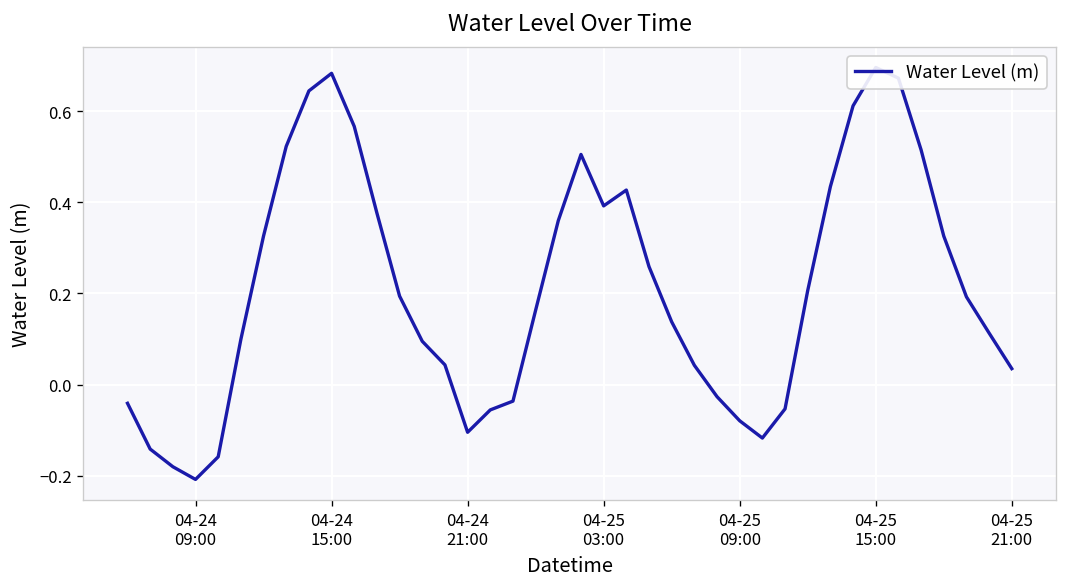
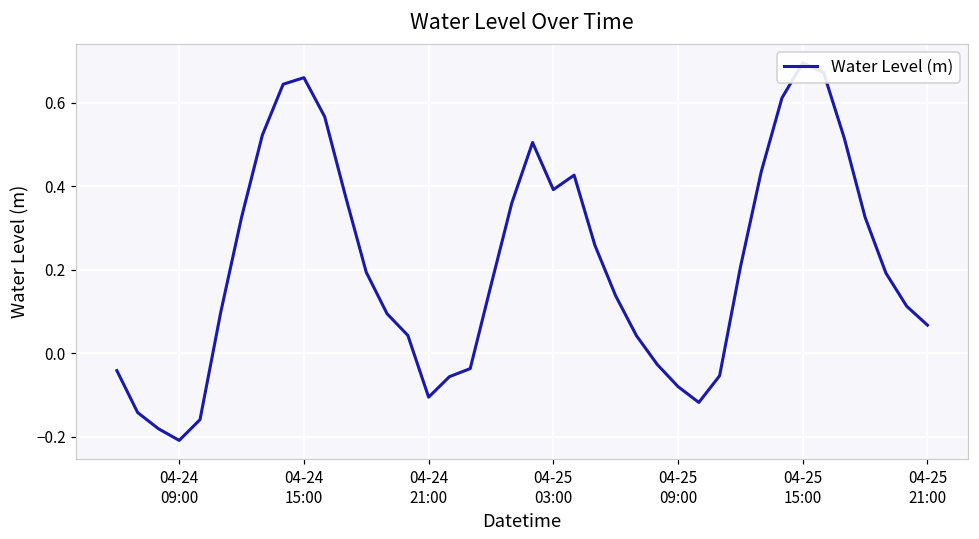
04-24 15:00: 0.68 -> 0.66
04-25 21:00: 0.03 -> 0.07
